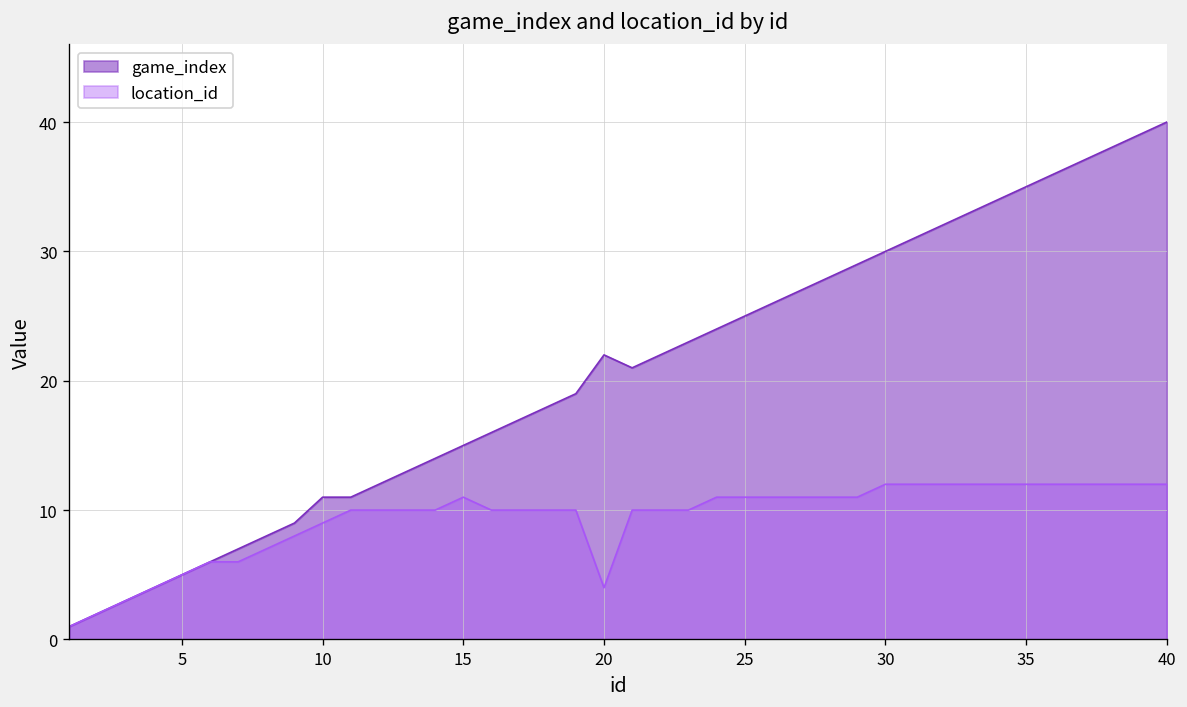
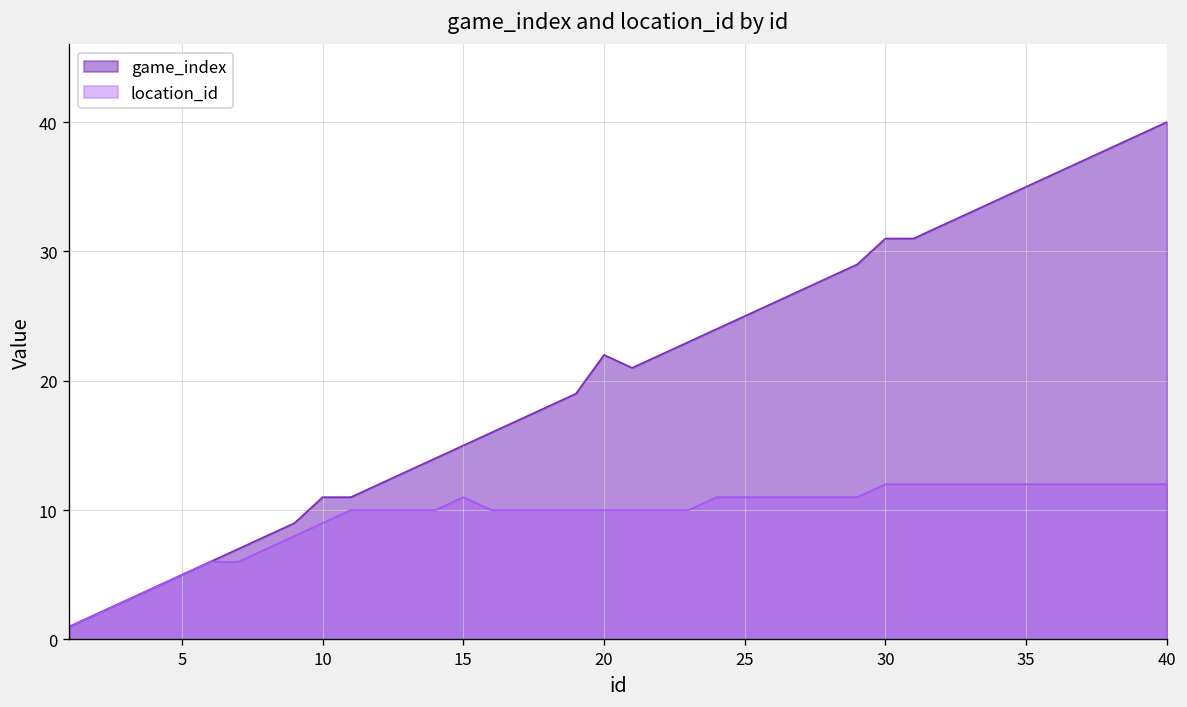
location_id, 20: 4 -> 10
game_index, 30: 30 -> 31
